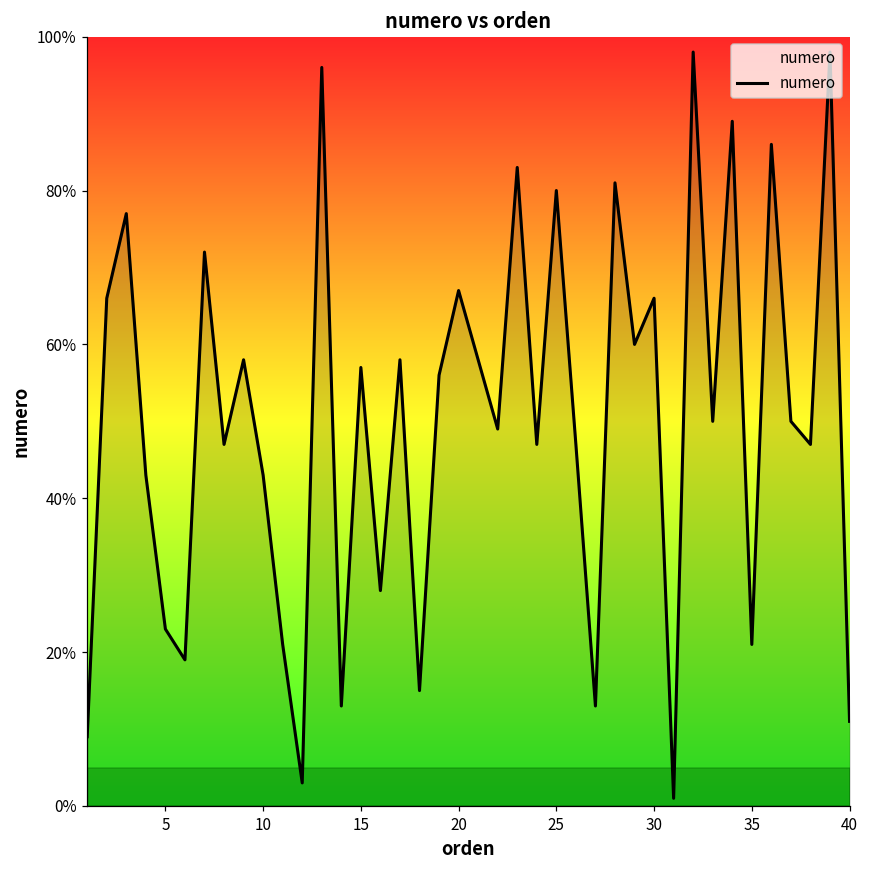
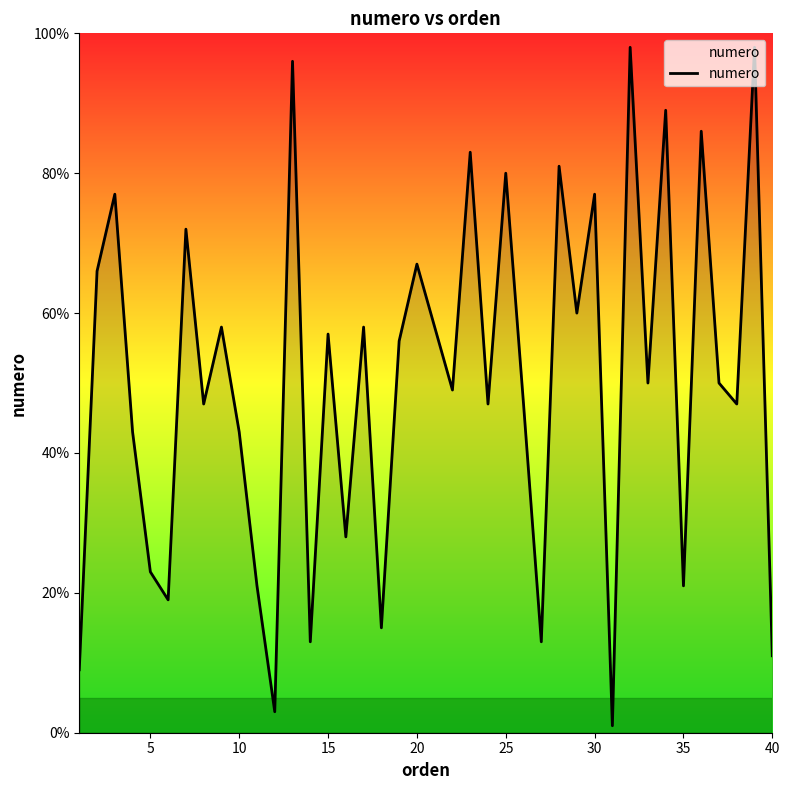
30: 66% -> 77%
